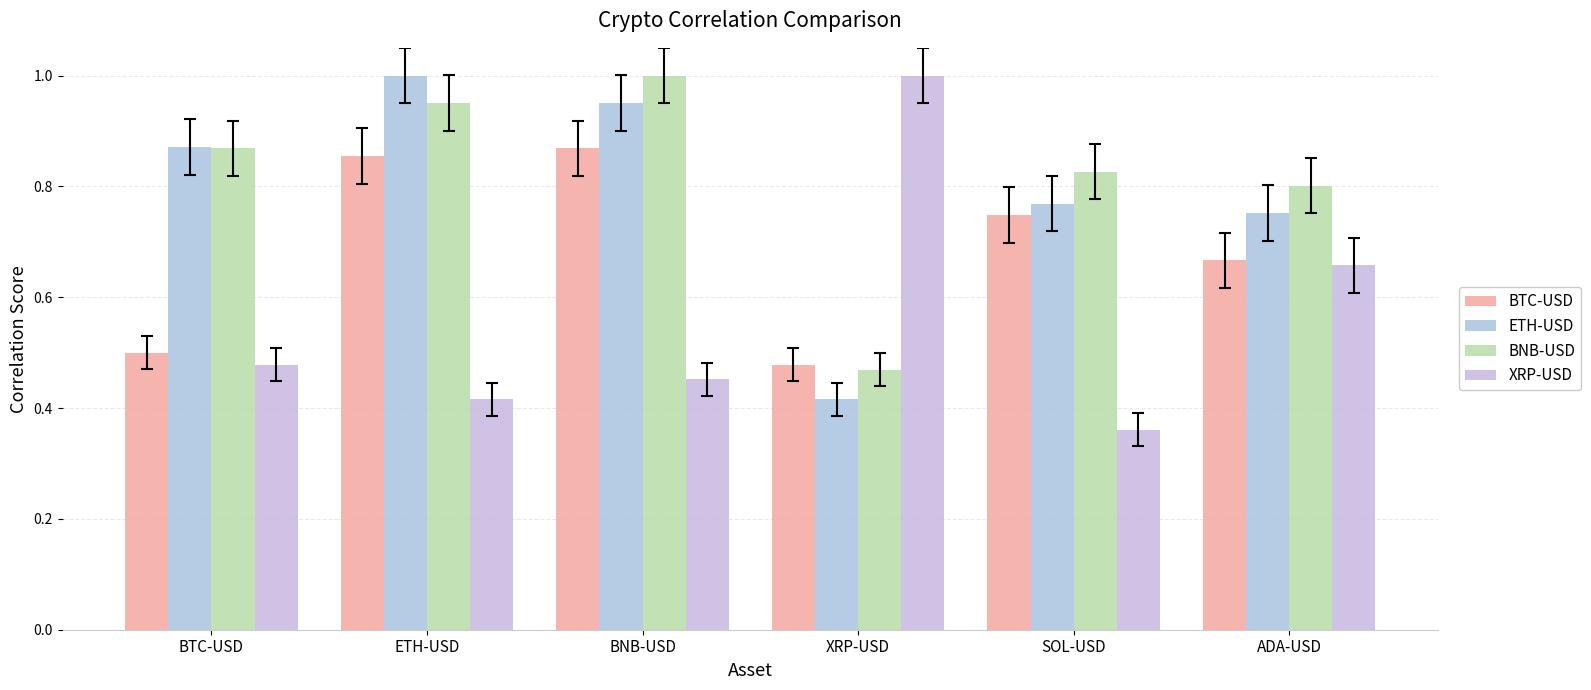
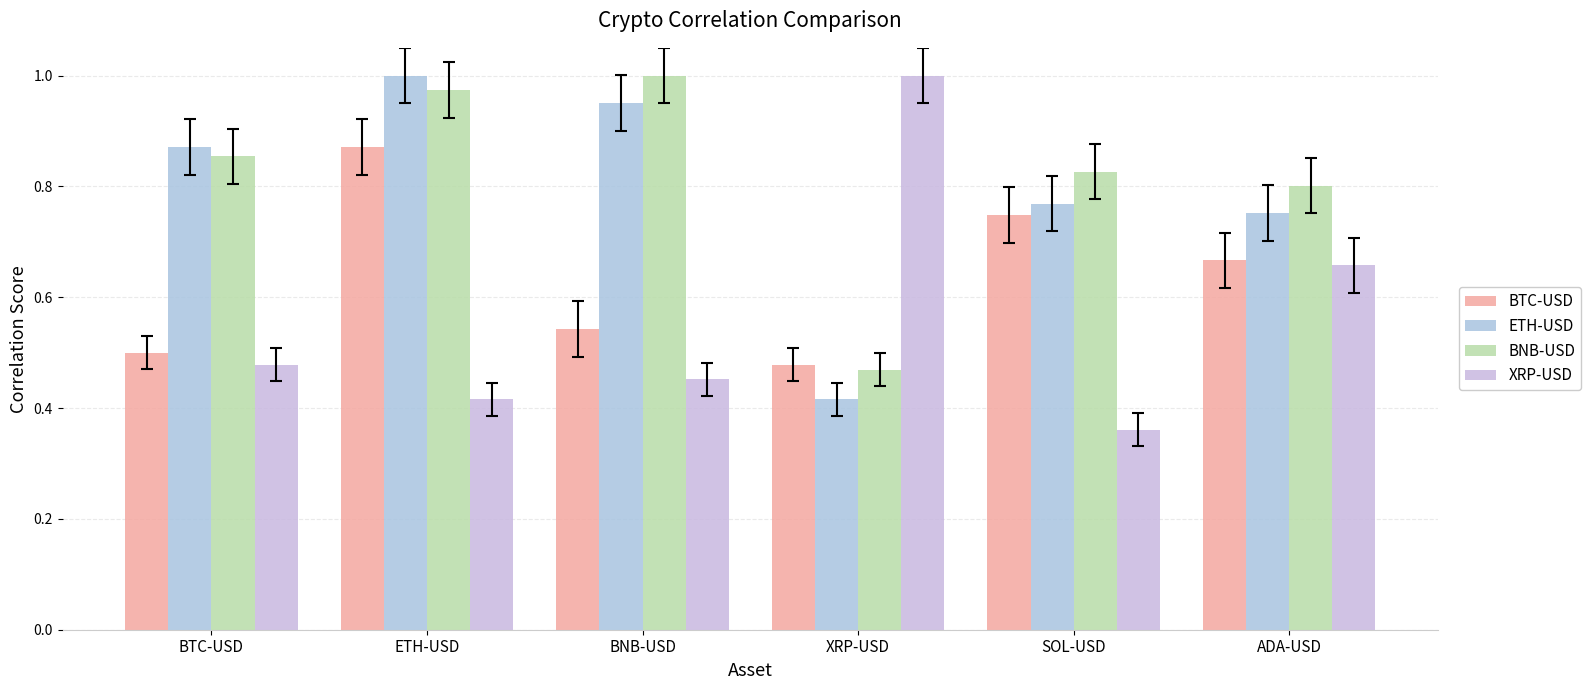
BNB-USD, BTC-USD: 0.87 -> 0.85
BTC-USD, ETH-USD: 0.85 -> 0.87
BNB-USD, ETH-USD: 0.95 -> 0.97
BTC-USD, BNB-USD: 0.87 -> 0.54
